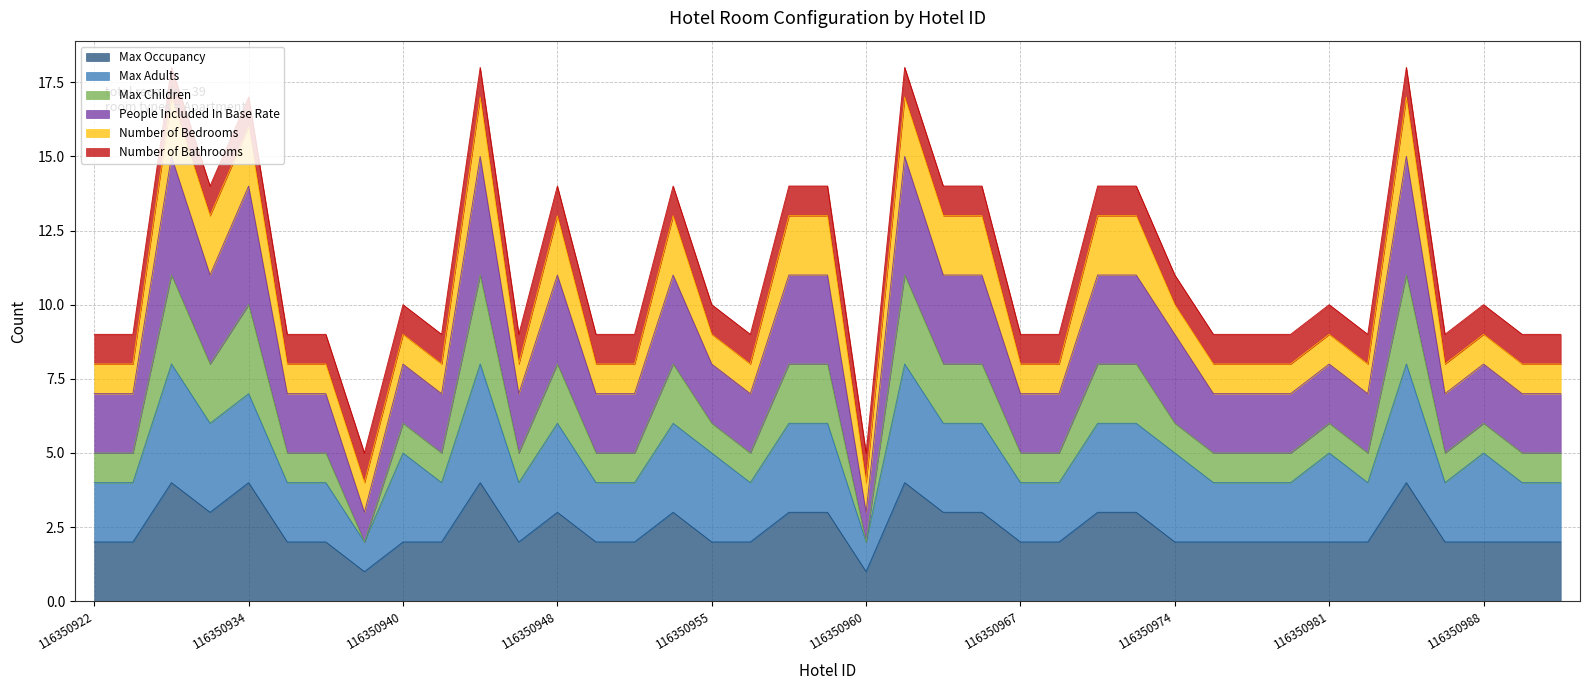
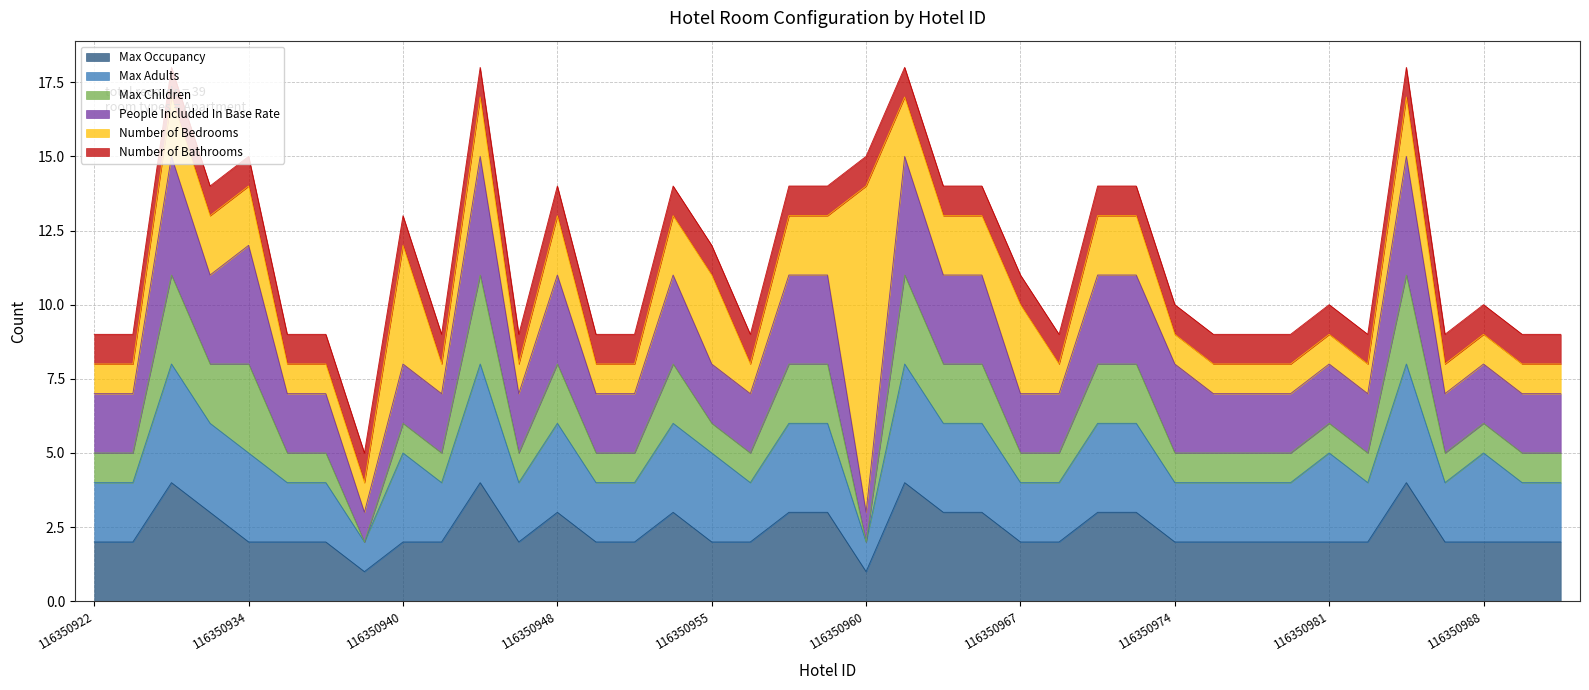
Max Occupancy, 116350934: 4 -> 2
Number of Bedrooms, 116350940: 1 -> 4
Number of Bedrooms, 116350955: 1 -> 3
Number of Bedrooms, 116350960: 1 -> 11
Number of Bedrooms, 116350967: 1 -> 3
Max Adults, 116350974: 3 -> 2
